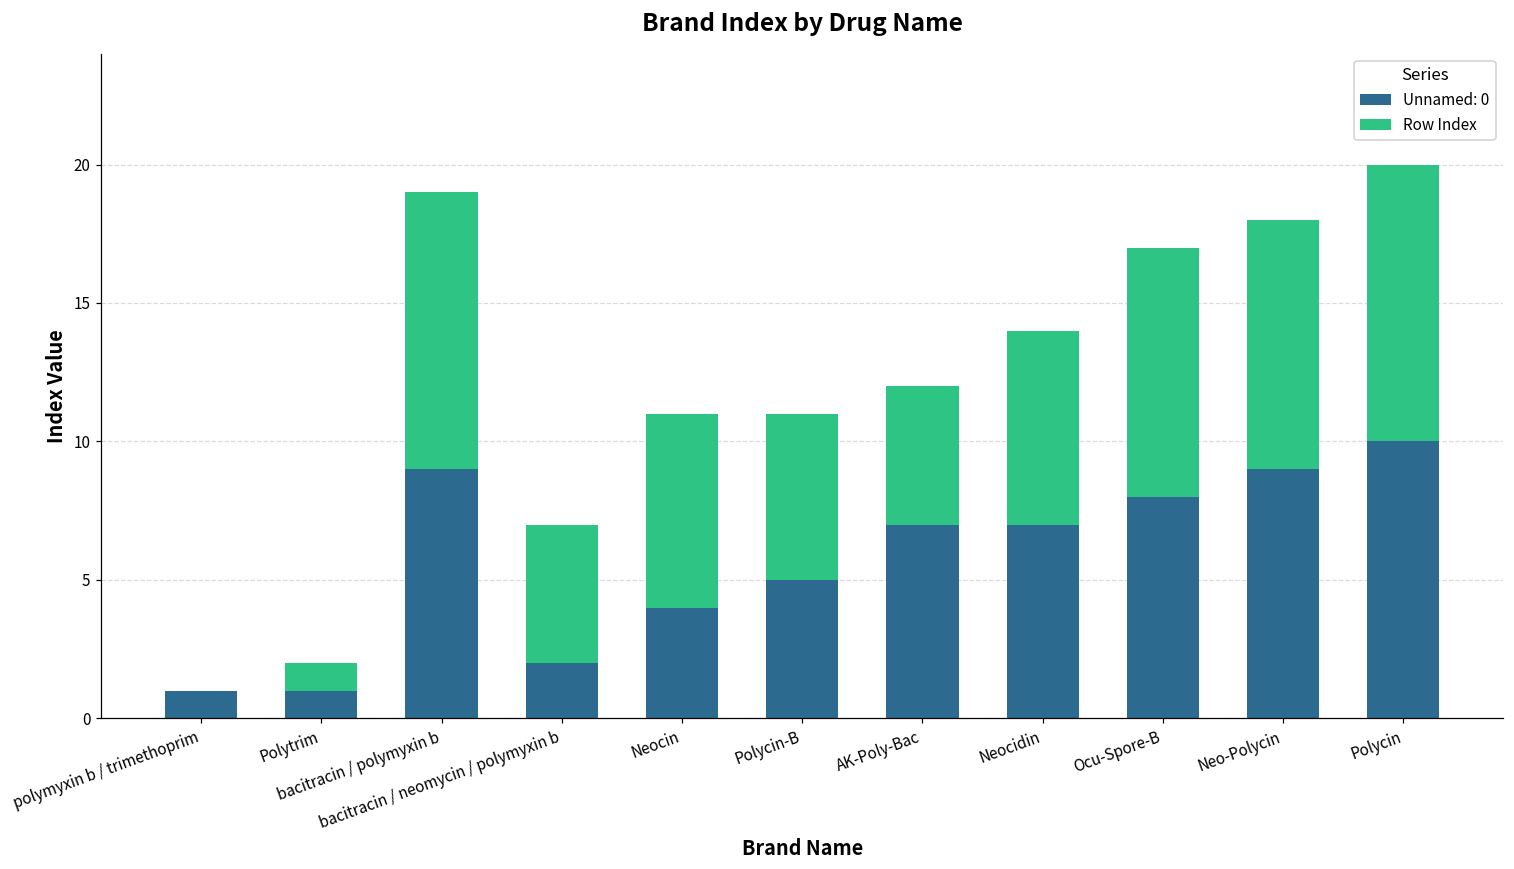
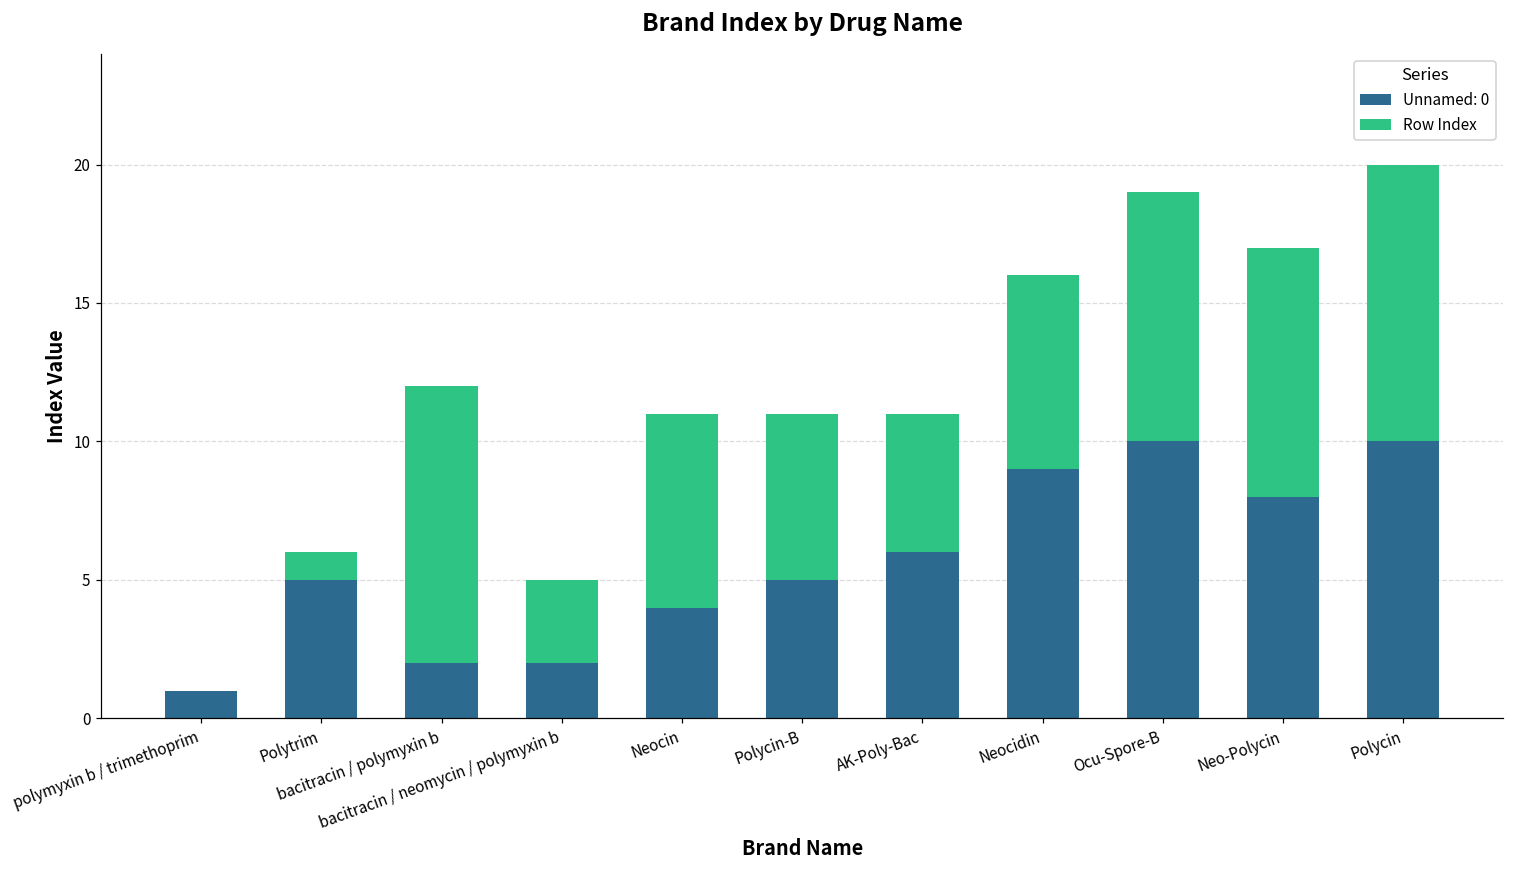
Unnamed: 0, Polytrim: 1 -> 5
Unnamed: 0, bacitracin / polymyxin b: 9 -> 2
Row Index, bacitracin / neomycin / polymyxin b: 5 -> 3
Unnamed: 0, AK-Poly-Bac: 7 -> 6
Unnamed: 0, Neocidin: 7 -> 9
Unnamed: 0, Ocu-Spore-B: 8 -> 10
Unnamed: 0, Neo-Polycin: 9 -> 8
